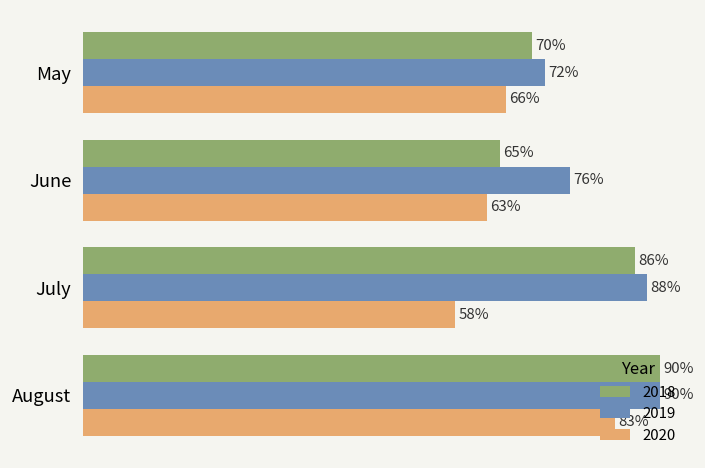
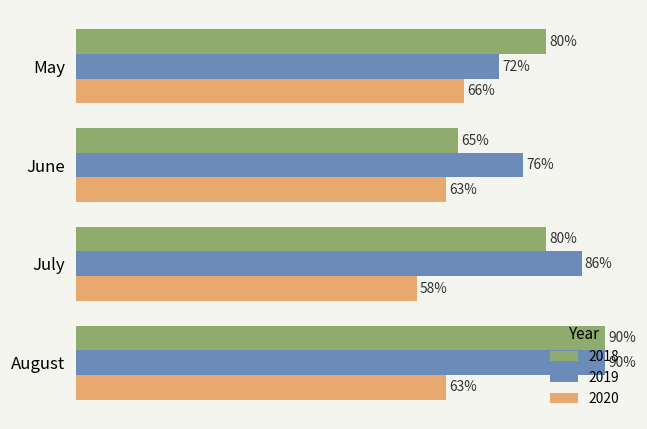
2018, May: 70% -> 80%
2018, July: 86% -> 80%
2019, July: 88% -> 86%
2020, August: 83% -> 63%
